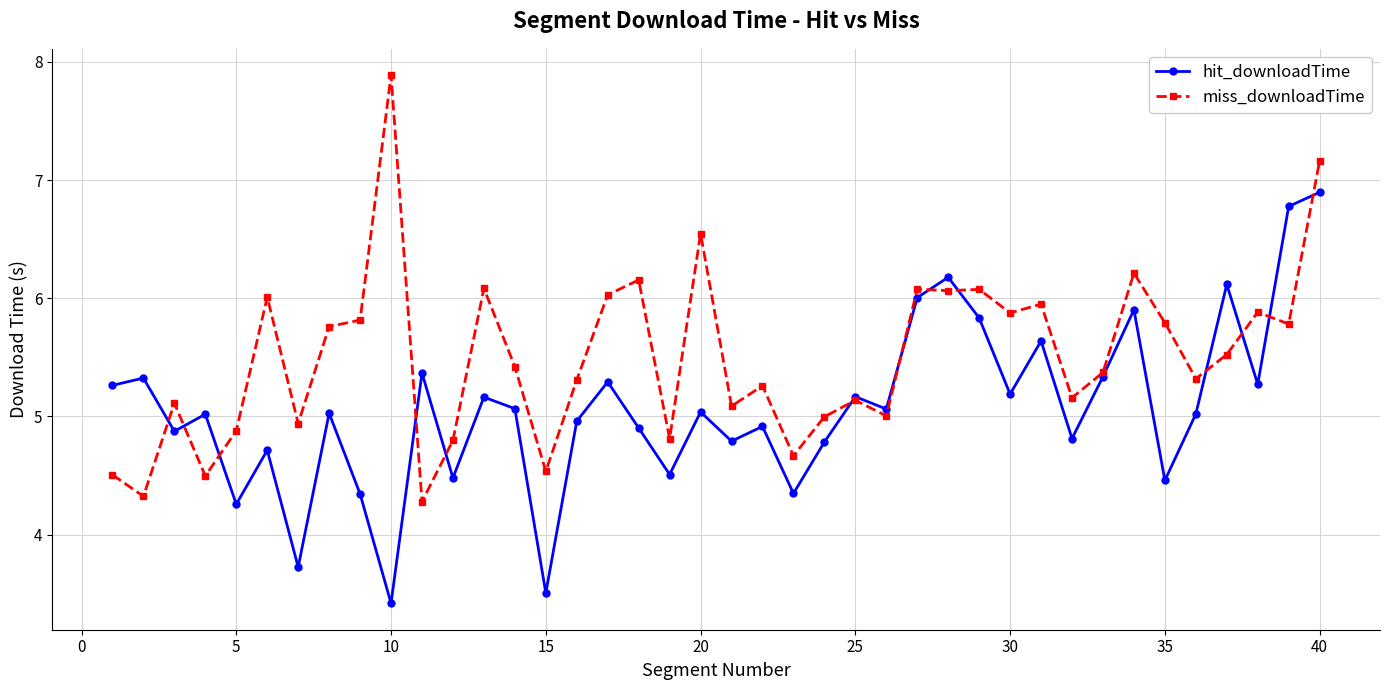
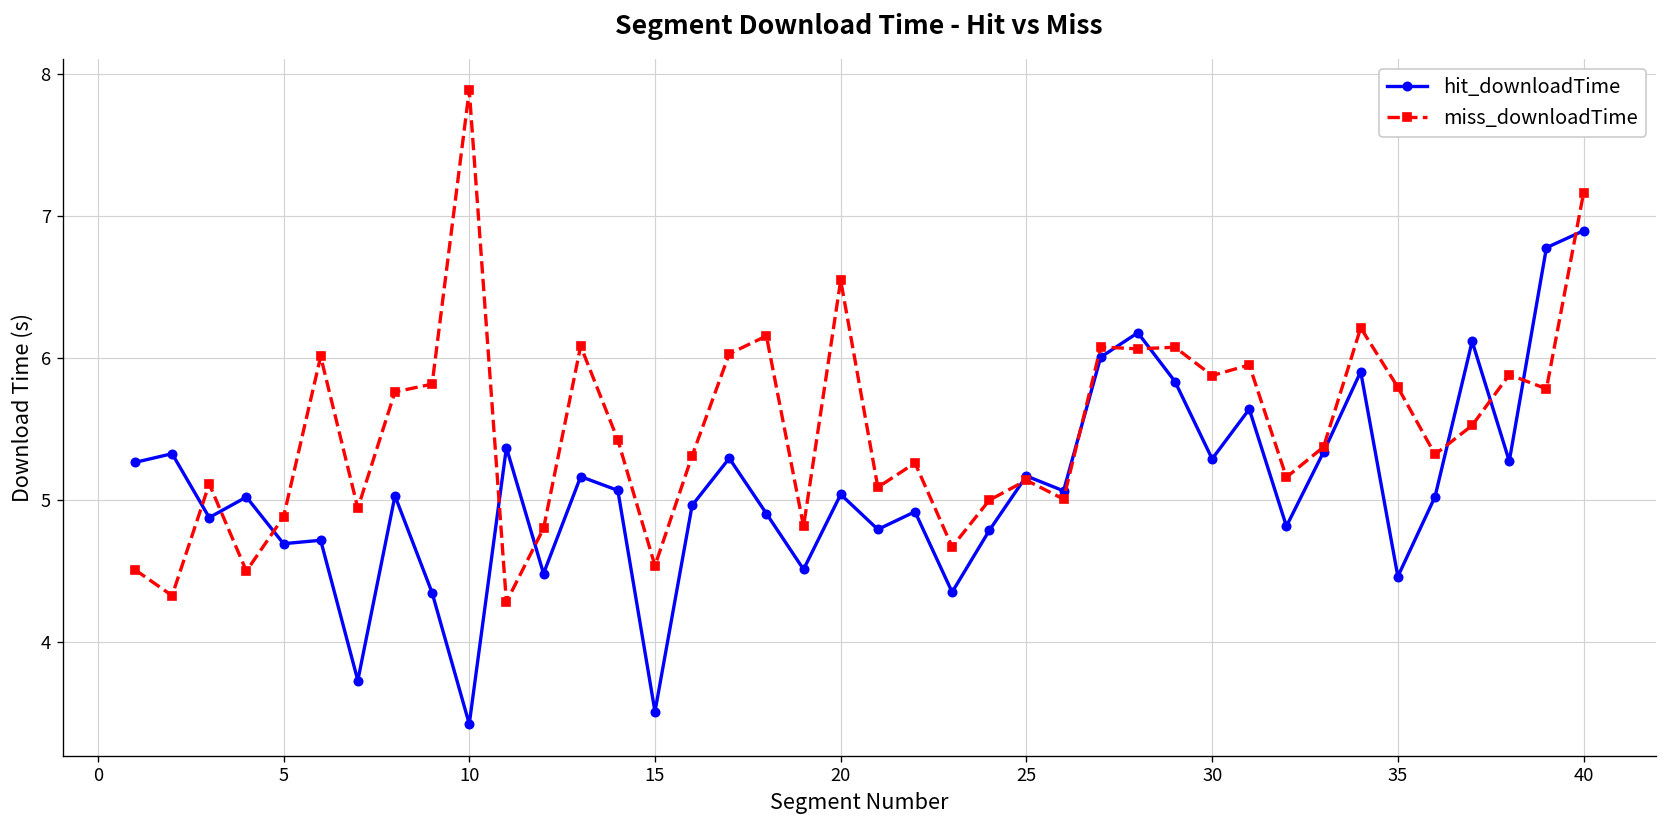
hit_downloadTime, 5: 4.26 -> 4.69
hit_downloadTime, 30: 5.19 -> 5.29
